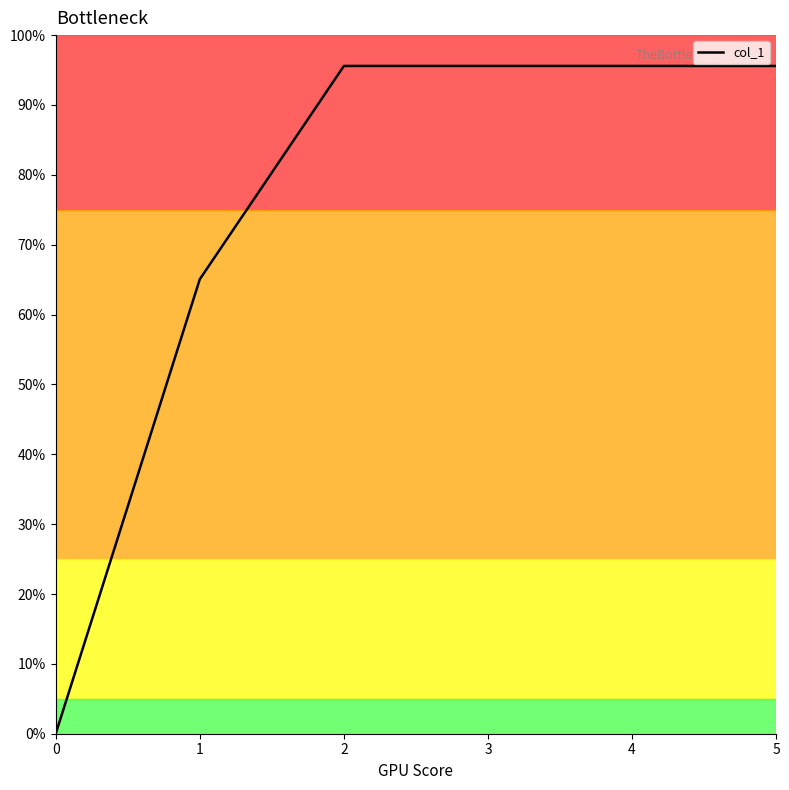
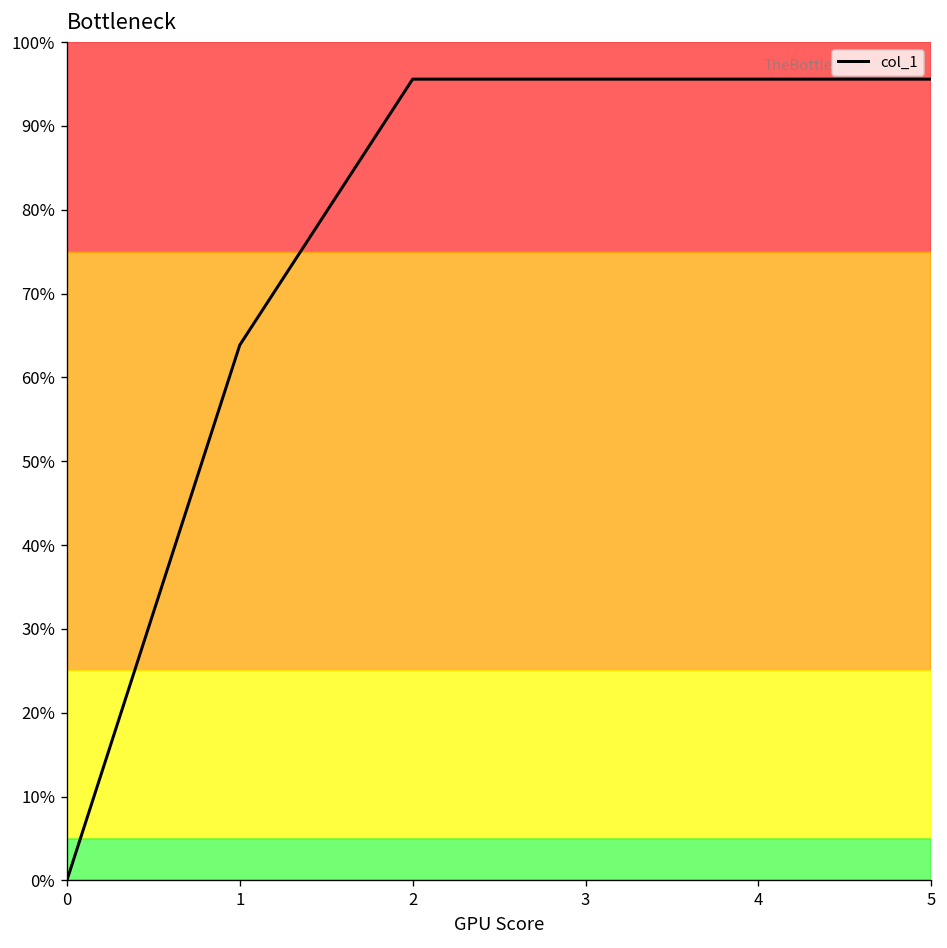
1: 65% -> 64%
